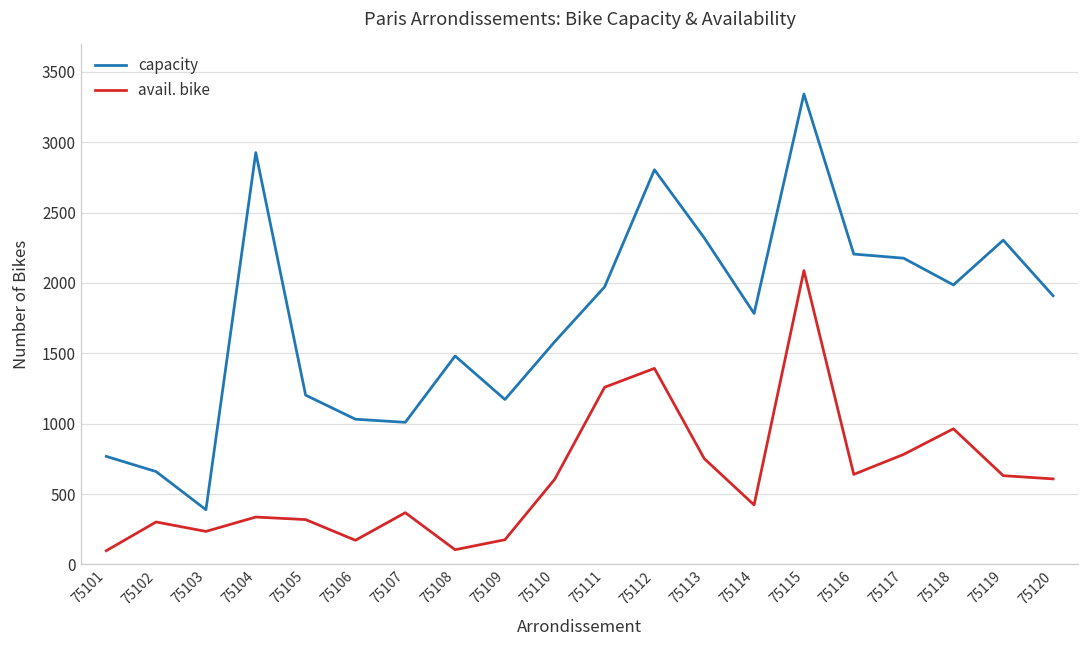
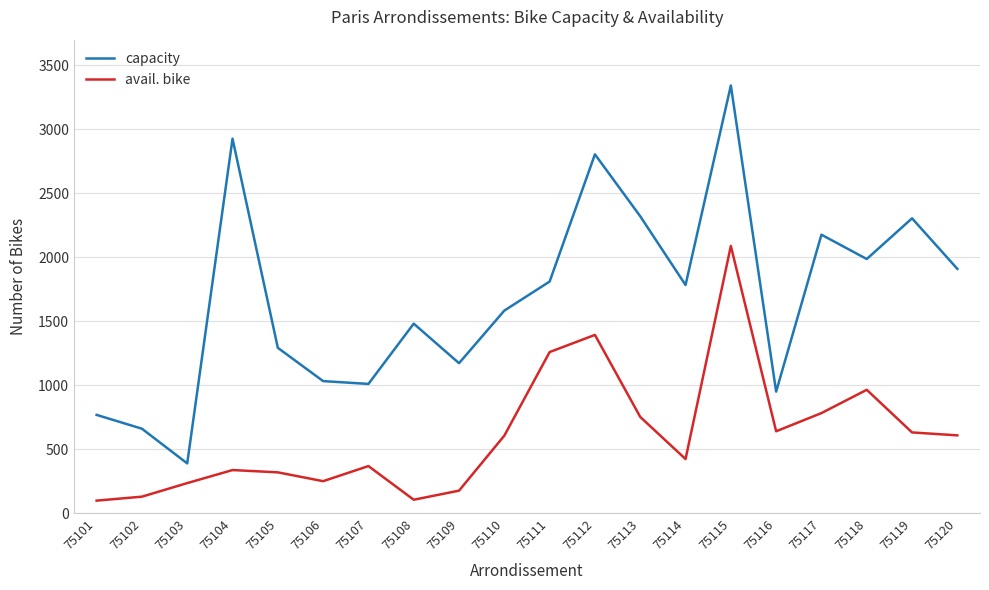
avail. bike, 75102: 300 -> 130
capacity, 75105: 1200 -> 1290
avail. bike, 75106: 170 -> 250
capacity, 75111: 1970 -> 1810
capacity, 75116: 2210 -> 950
